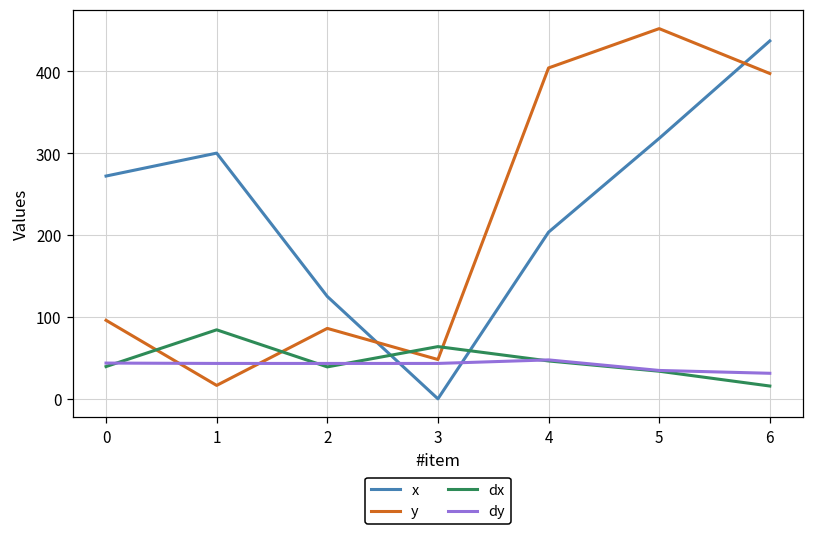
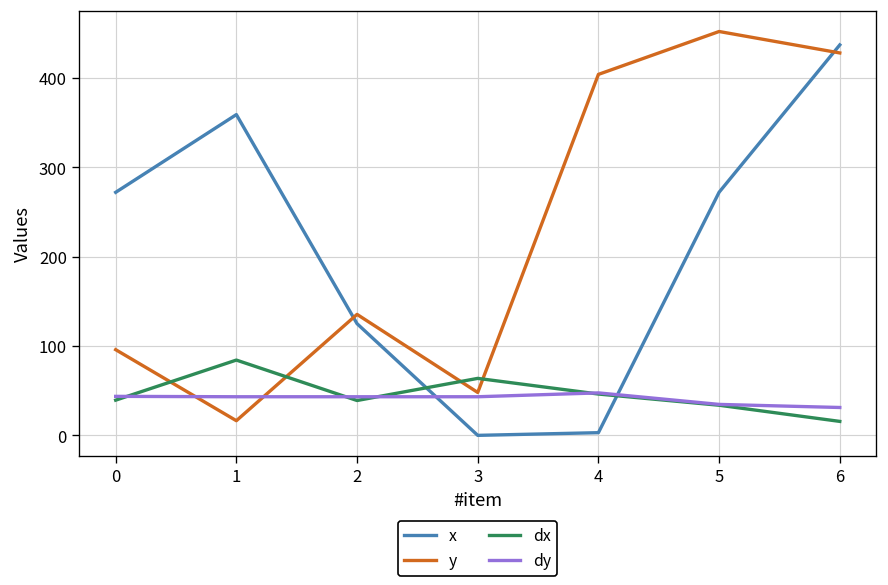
x, 1: 300 -> 360
y, 2: 90 -> 140
x, 4: 200 -> 0
x, 5: 320 -> 270
y, 6: 400 -> 430
